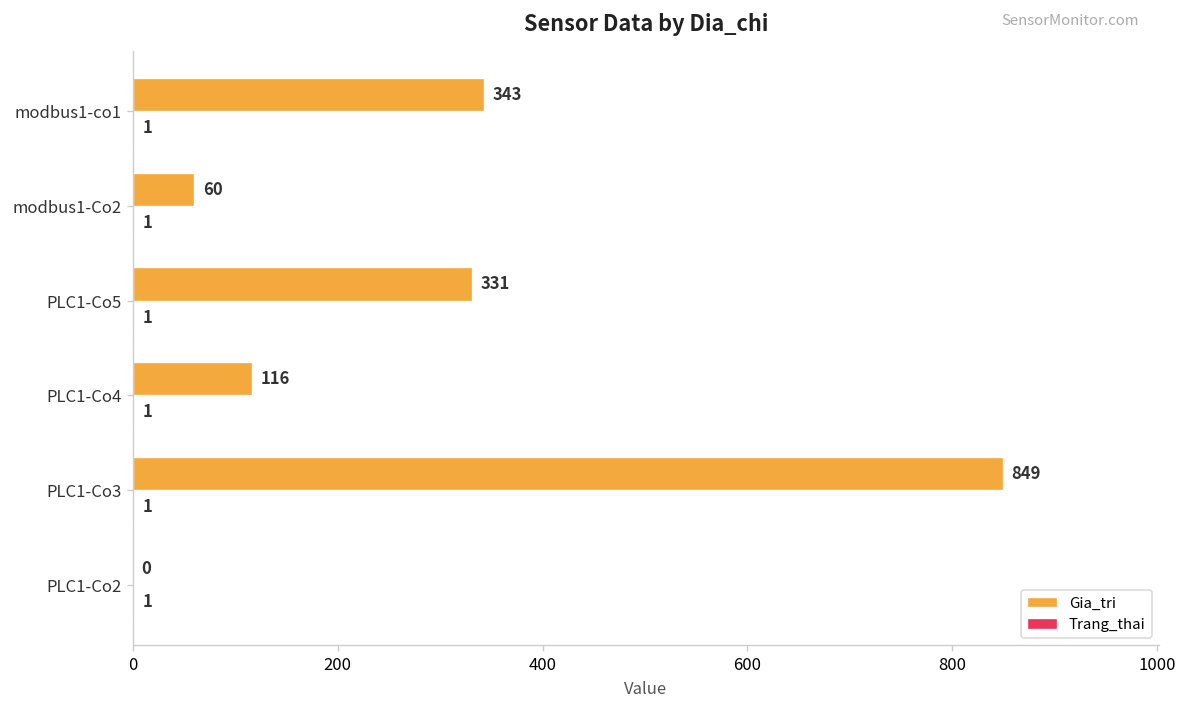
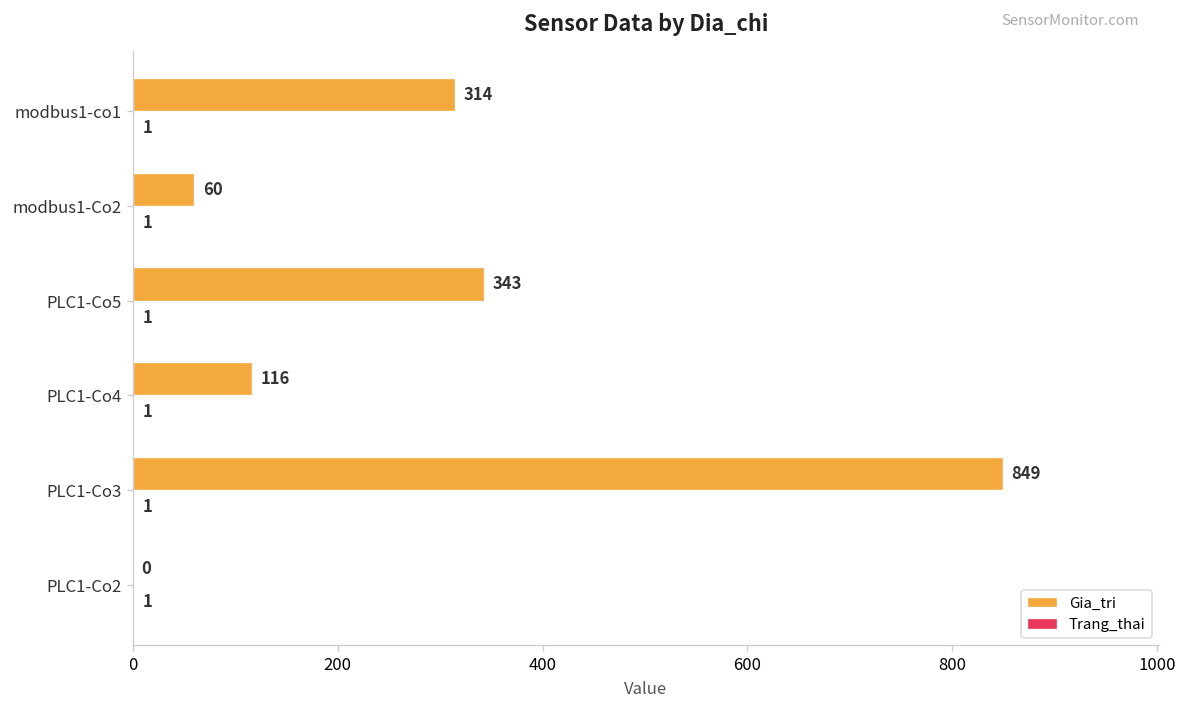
Gia_tri, modbus1-co1: 343 -> 314
Gia_tri, PLC1-Co5: 331 -> 343
